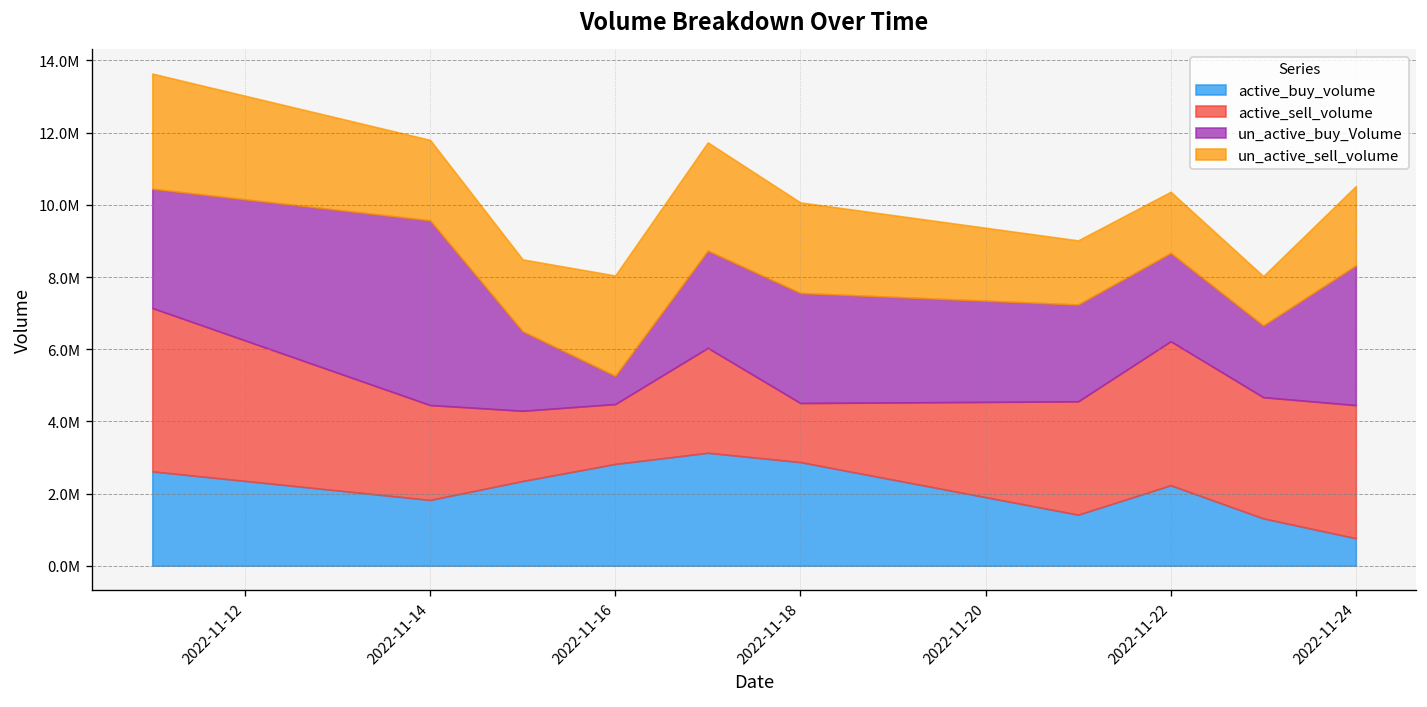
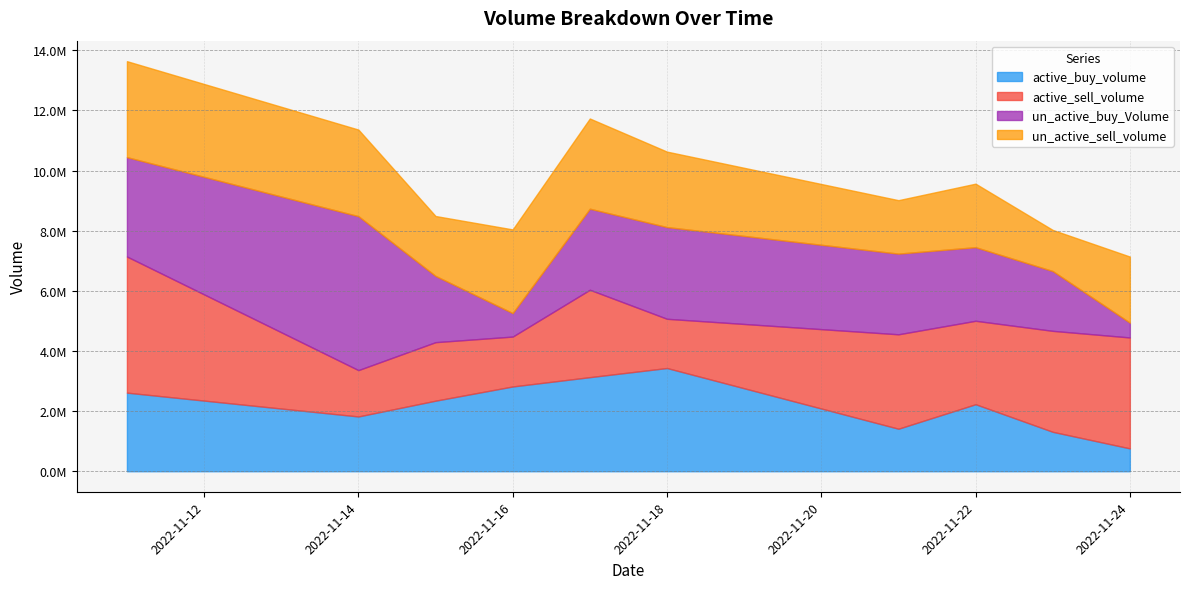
active_sell_volume, 2022-11-14: 2600000 -> 1500000
un_active_sell_volume, 2022-11-14: 2200000 -> 2900000
active_buy_volume, 2022-11-18: 2900000 -> 3400000
active_sell_volume, 2022-11-22: 4000000 -> 2800000
un_active_sell_volume, 2022-11-22: 1700000 -> 2100000
un_active_buy_Volume, 2022-11-24: 3900000 -> 500000
